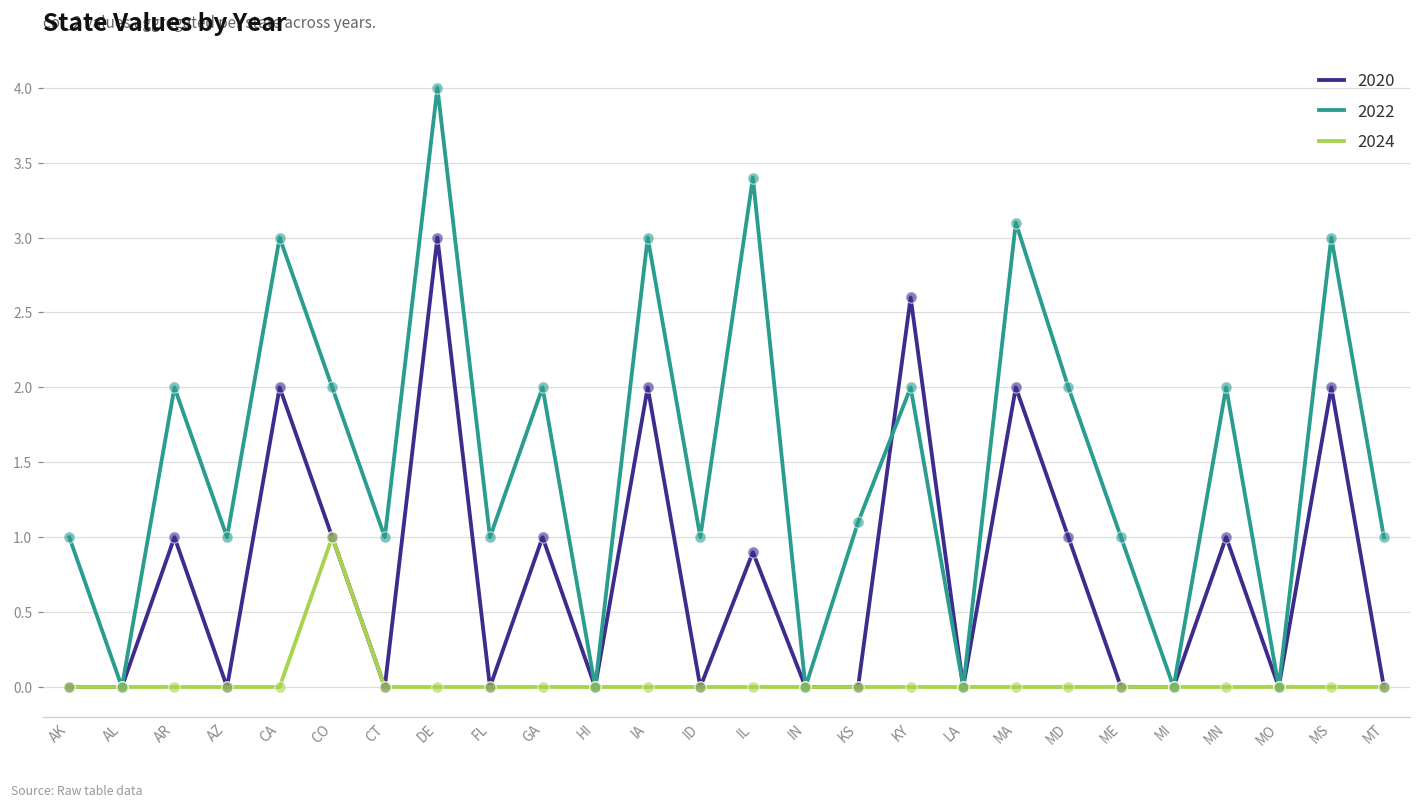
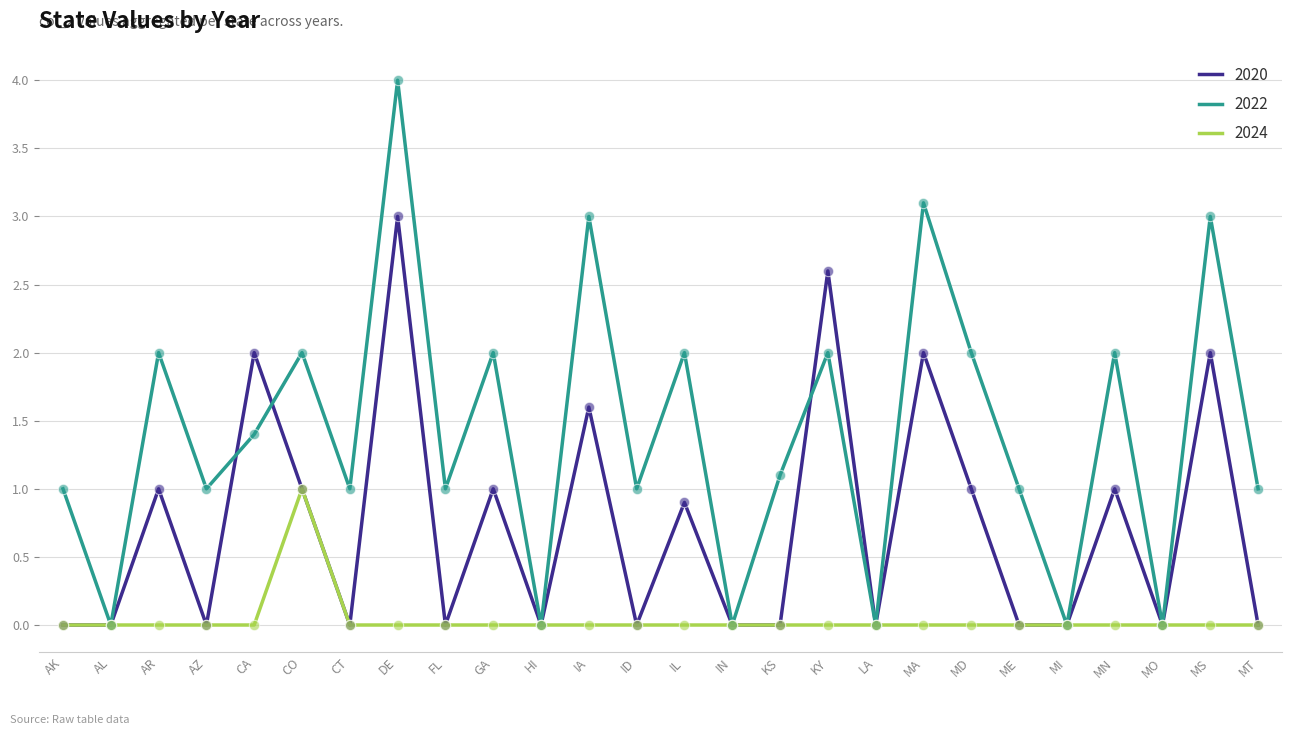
2022, CA: 3.0 -> 1.4
2020, IA: 2.0 -> 1.6
2022, IL: 3.4 -> 2.0
